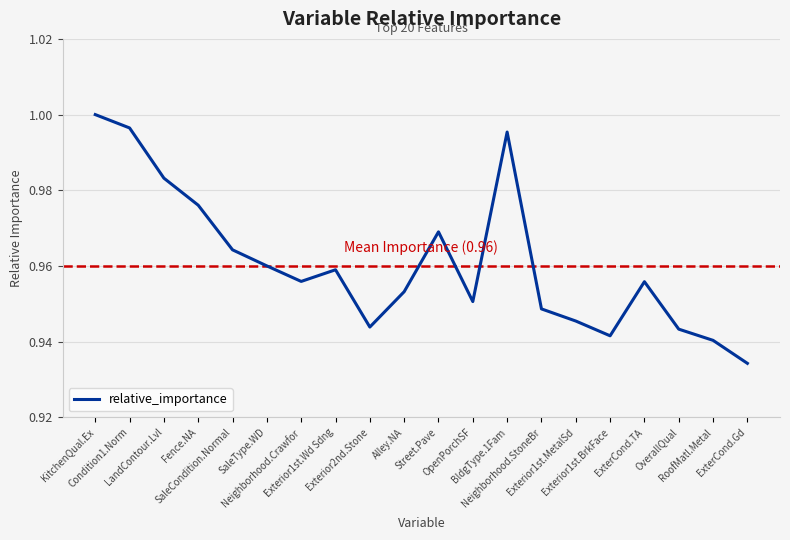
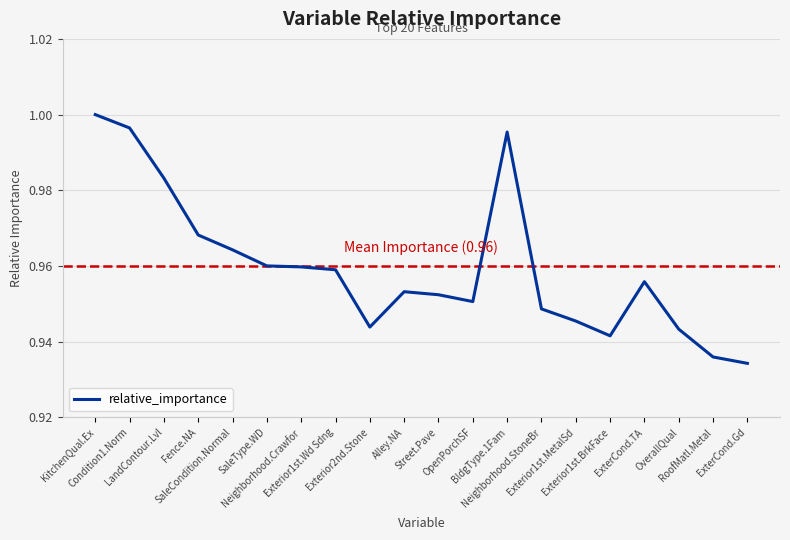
Fence.NA: 0.976 -> 0.968
Neighborhood.Crawfor: 0.956 -> 0.960
Street.Pave: 0.969 -> 0.952
RoofMatl.Metal: 0.940 -> 0.936
